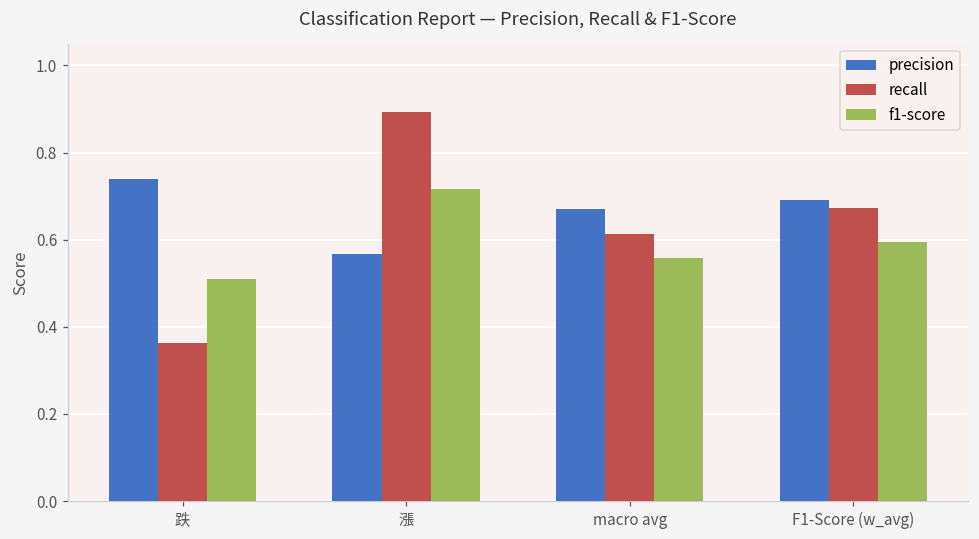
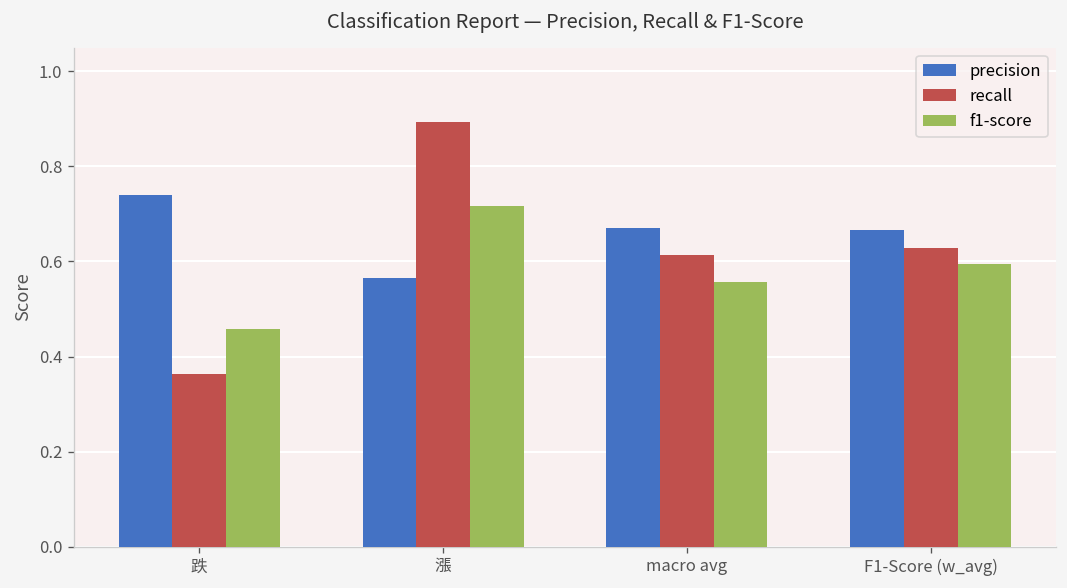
f1-score, 跌: 0.51 -> 0.46
precision, F1-Score (w_avg): 0.69 -> 0.67
recall, F1-Score (w_avg): 0.67 -> 0.63
